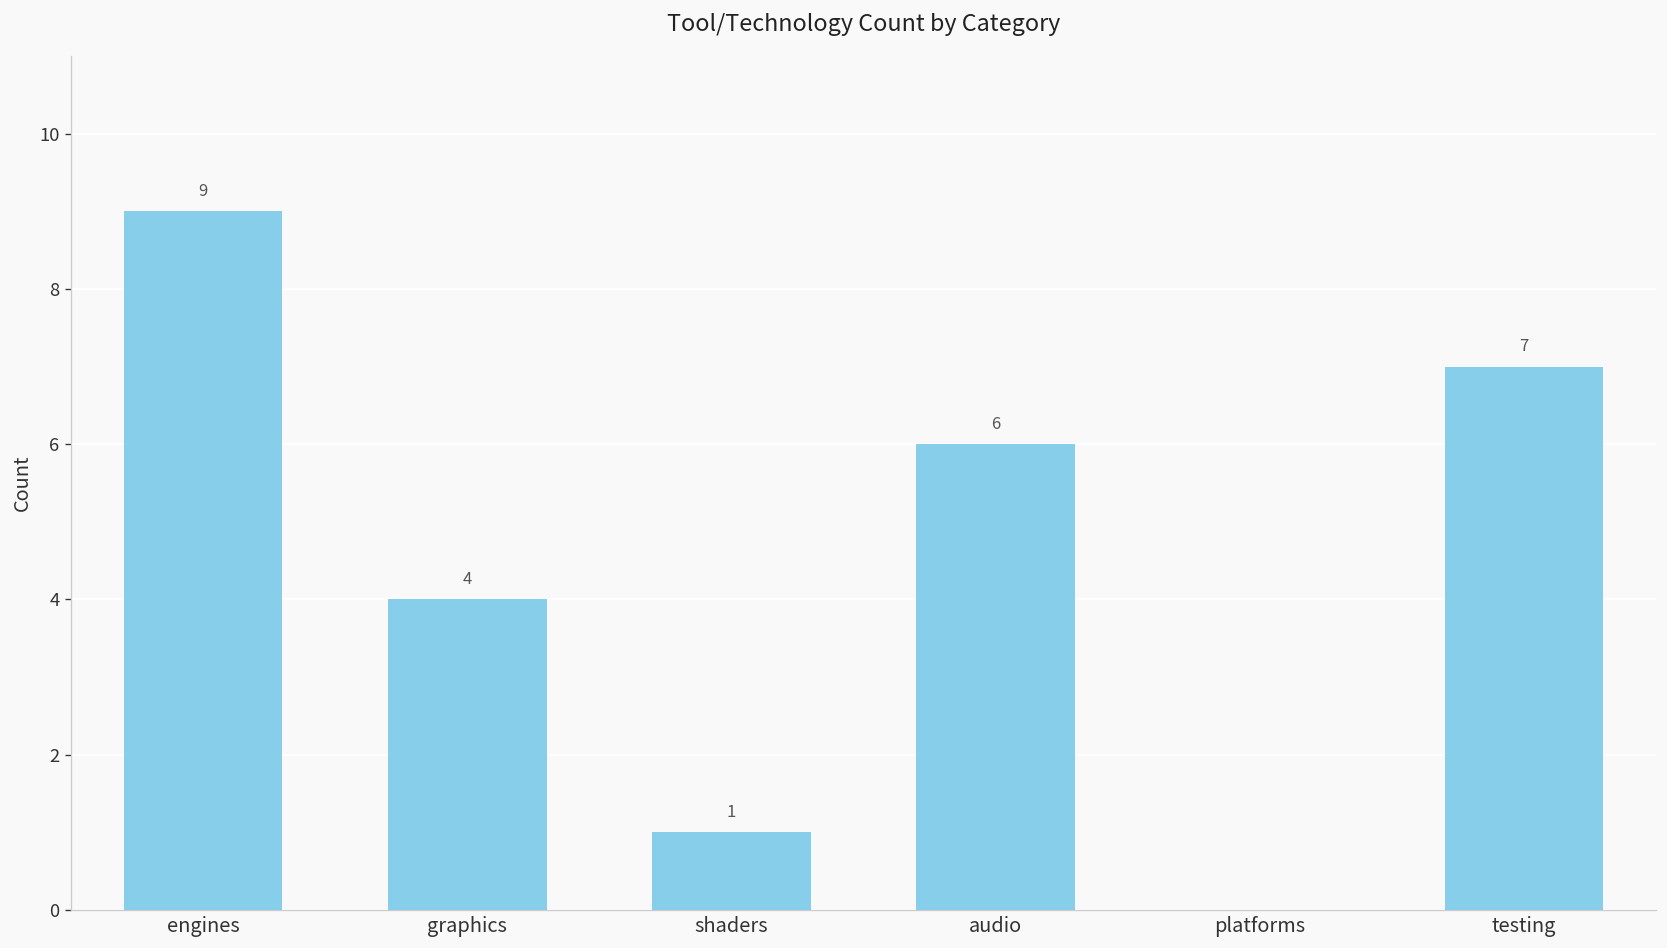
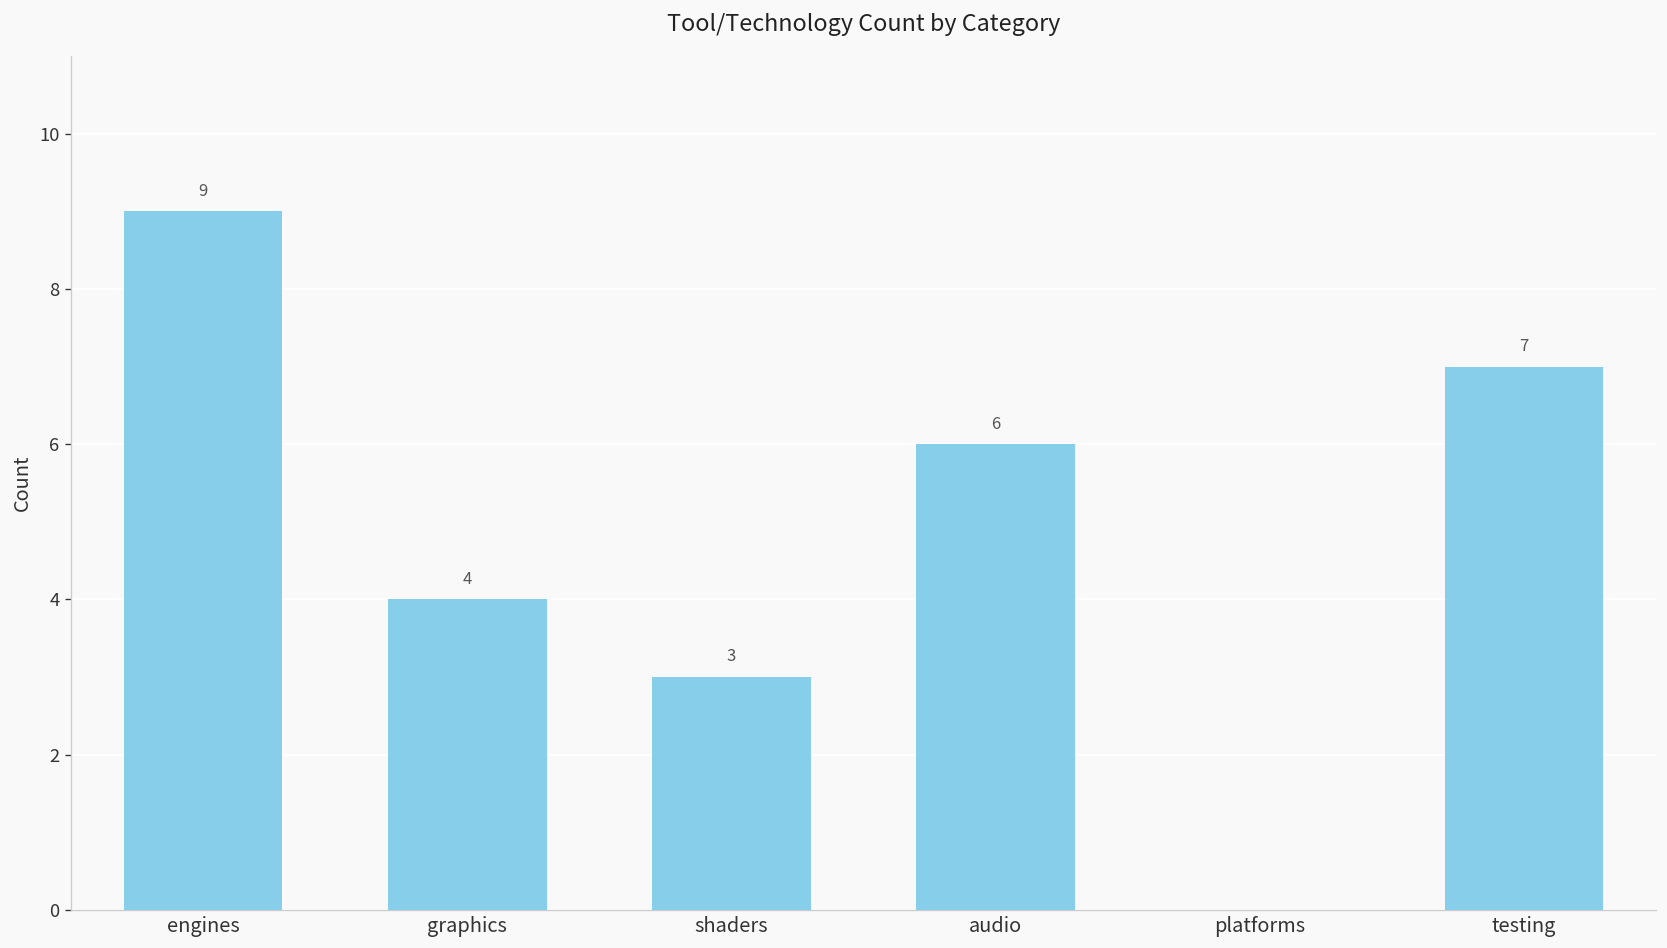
shaders: 1 -> 3
